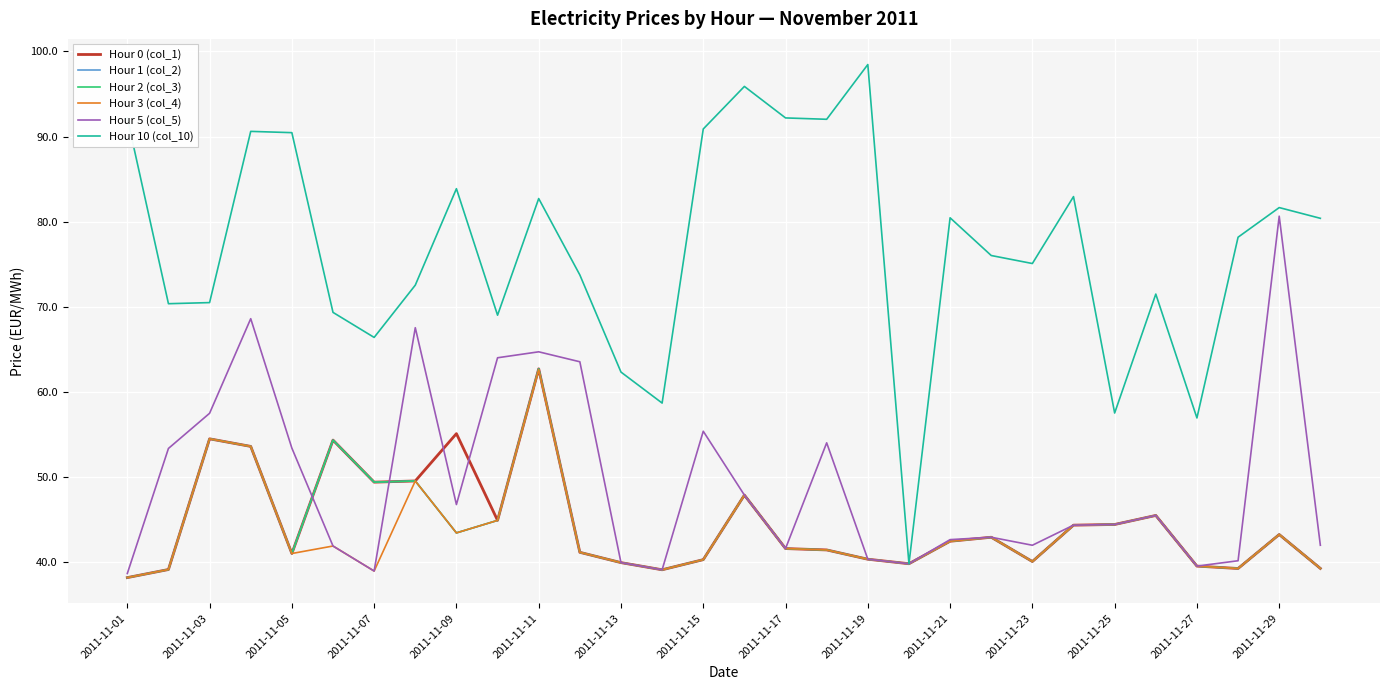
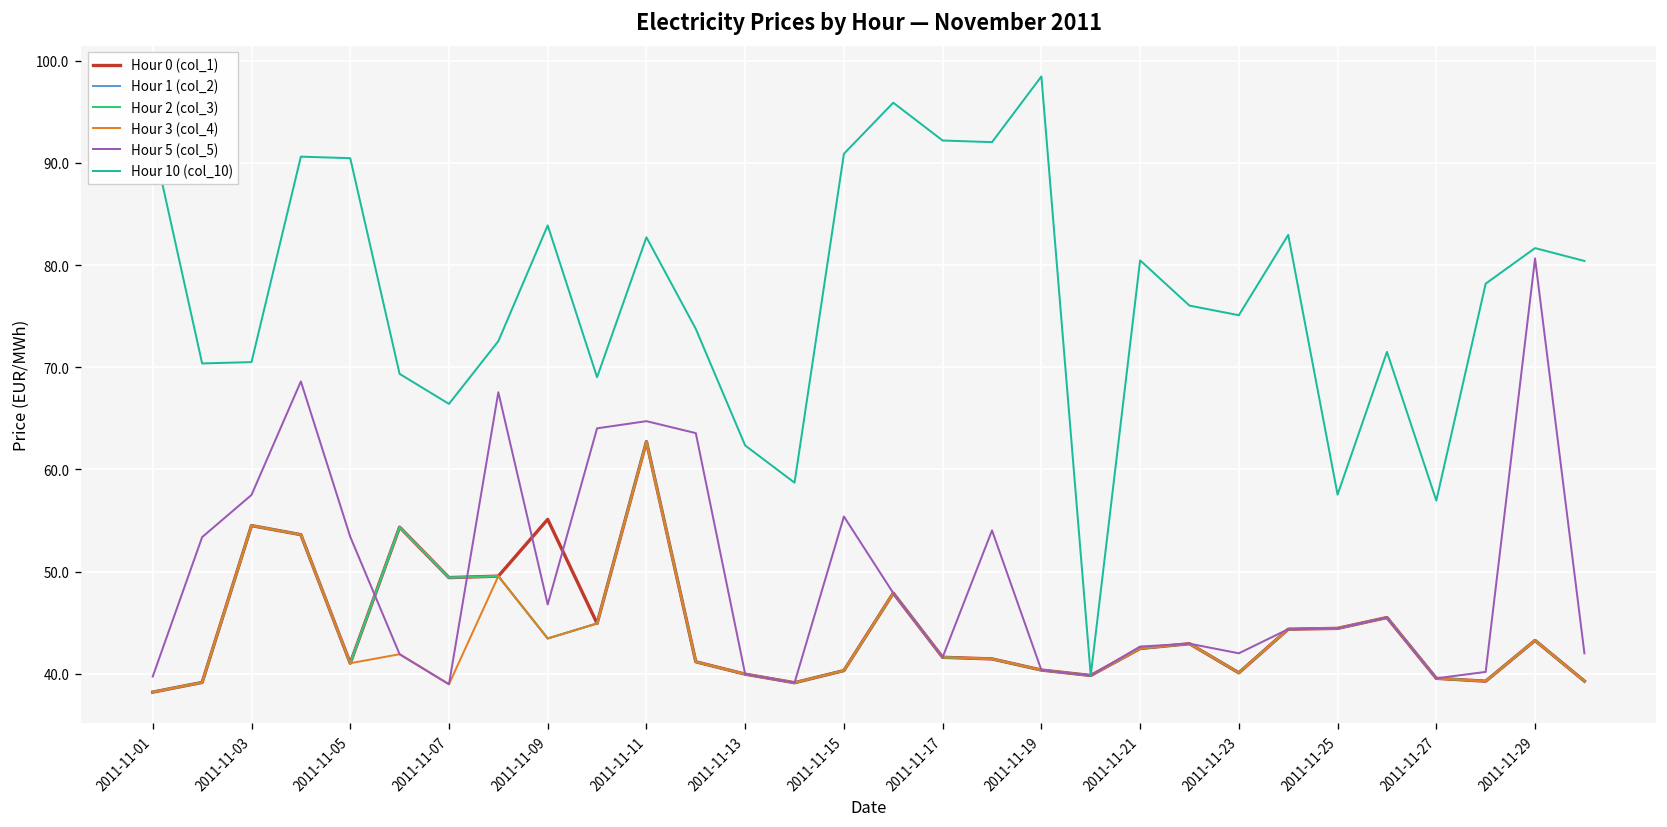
Hour 5 (col_5), 2011-11-01: 39 -> 40
